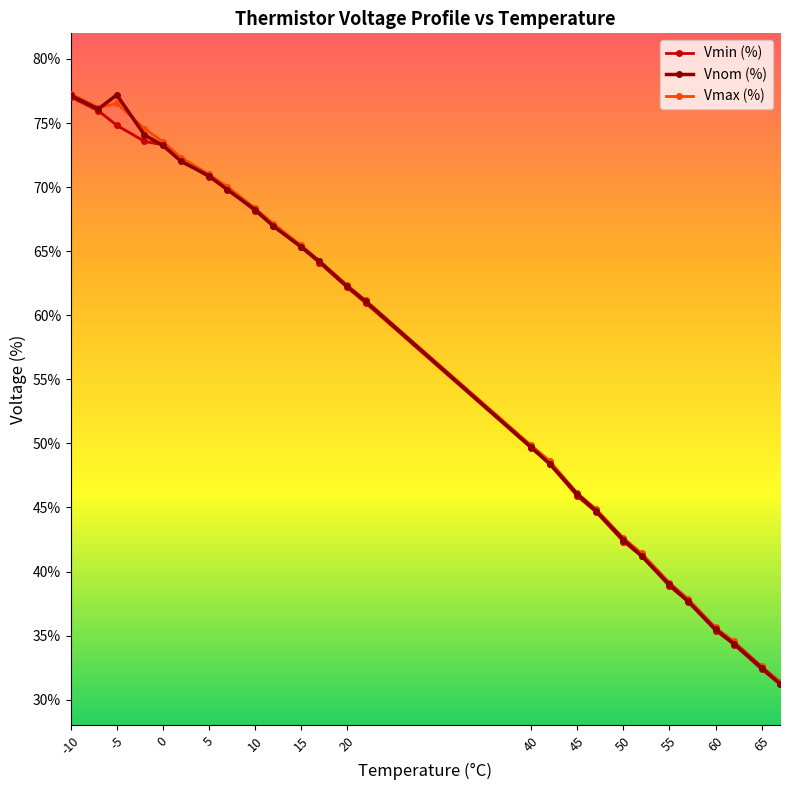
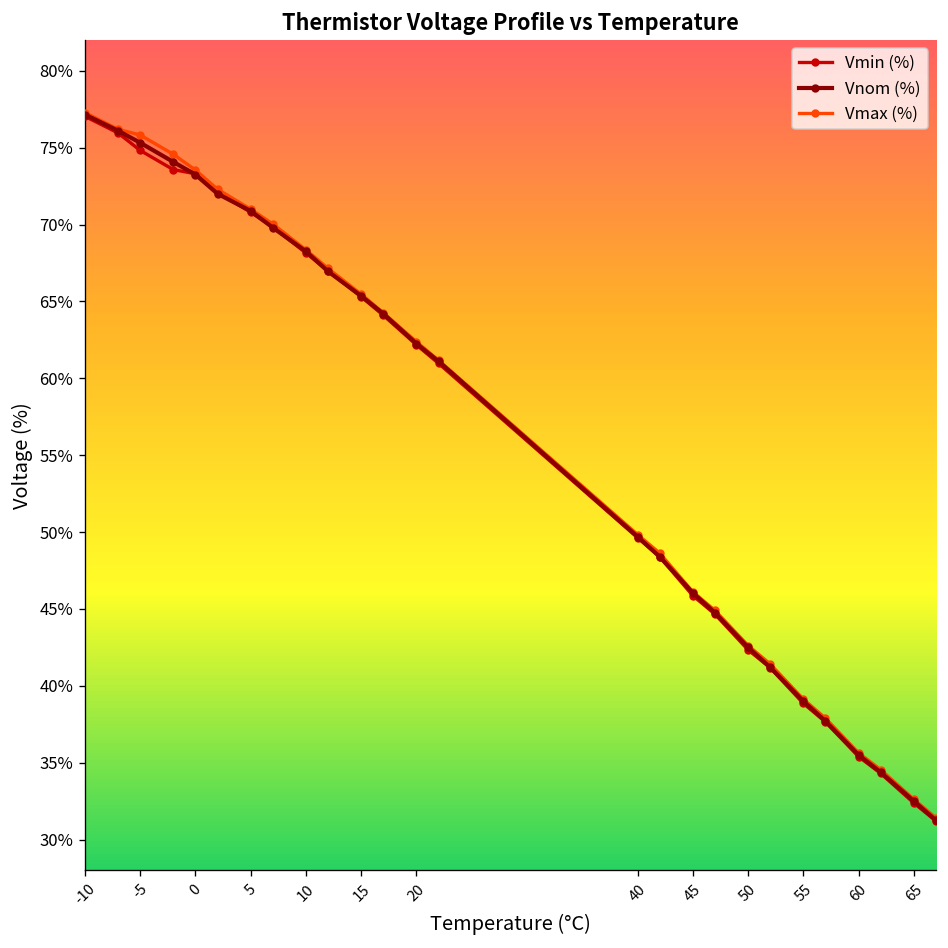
Vnom (%), -5: 77.2% -> 75.3%
Vmax (%), -5: 76.5% -> 75.8%
